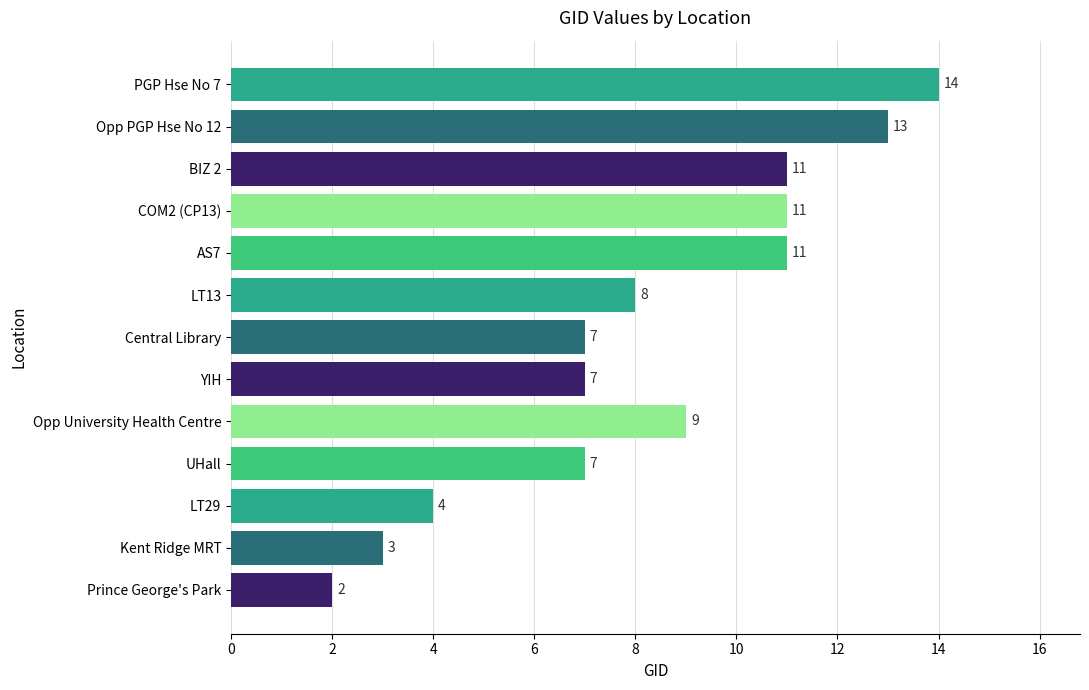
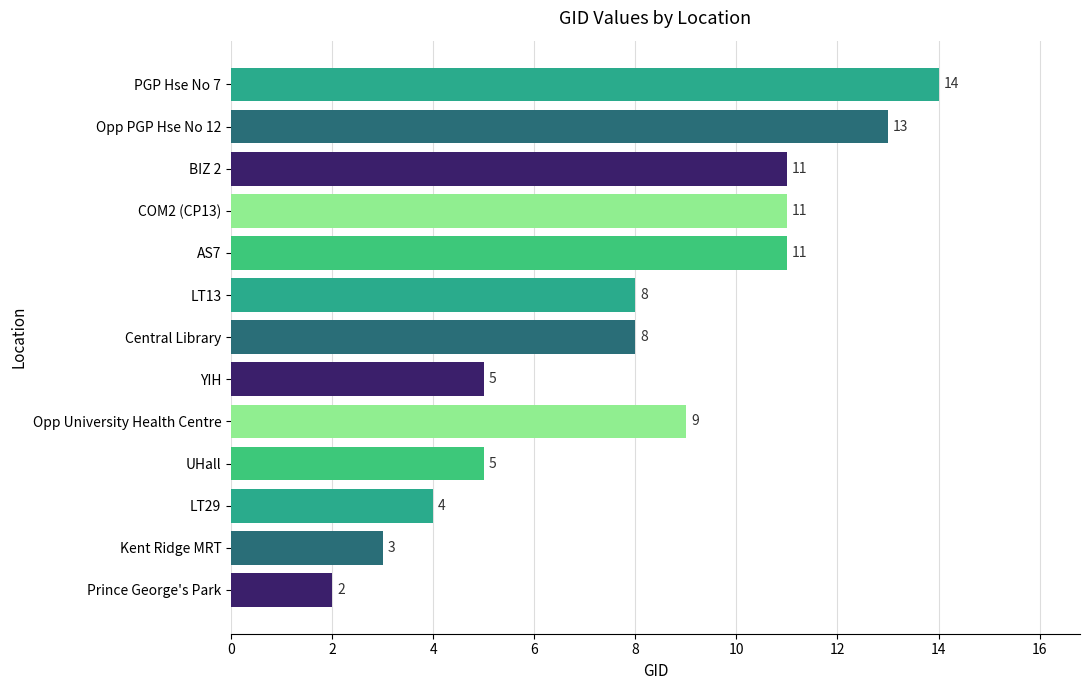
Central Library: 7 -> 8
YIH: 7 -> 5
UHall: 7 -> 5
